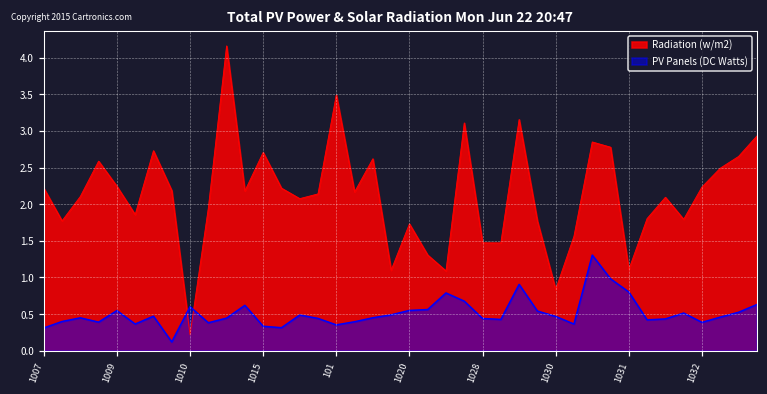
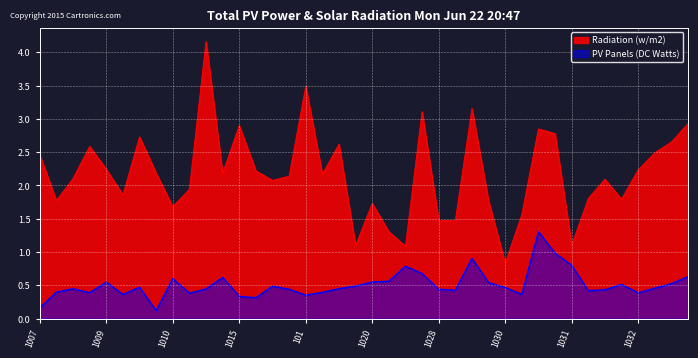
Radiation (w/m2), 1007: 2.2 -> 2.5
PV Panels (DC Watts), 1007: 0.3 -> 0.2
Radiation (w/m2), 1010: 0.2 -> 1.7
Radiation (w/m2), 1015: 2.7 -> 2.9
